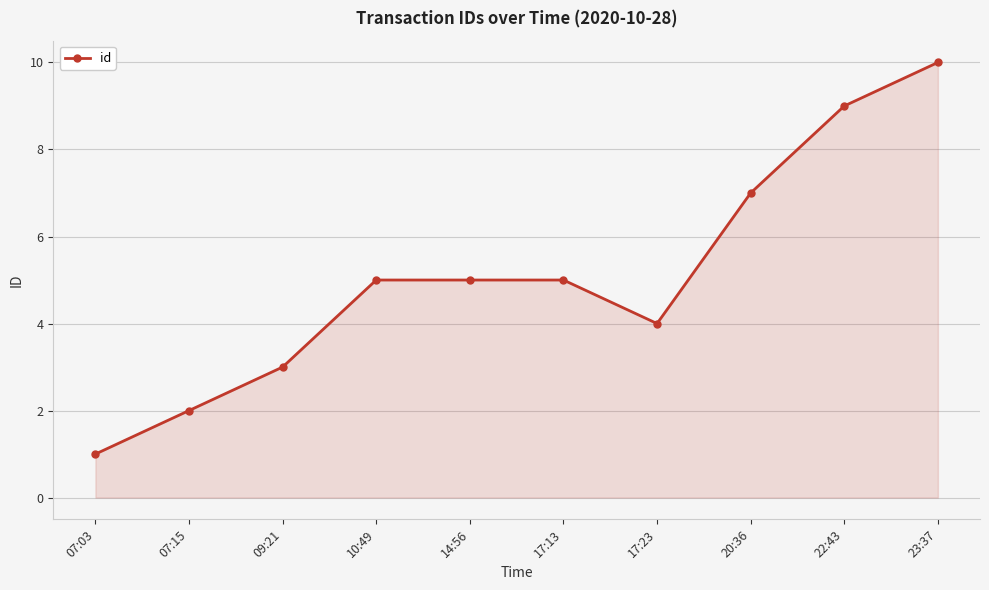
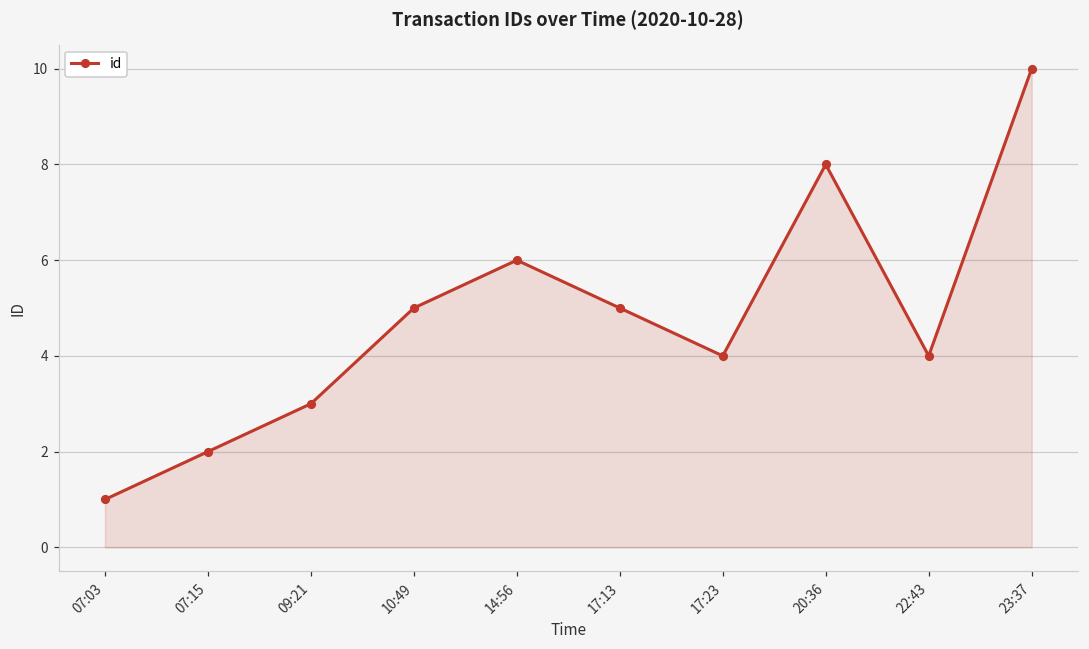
14:56: 5 -> 6
20:36: 7 -> 8
22:43: 9 -> 4
